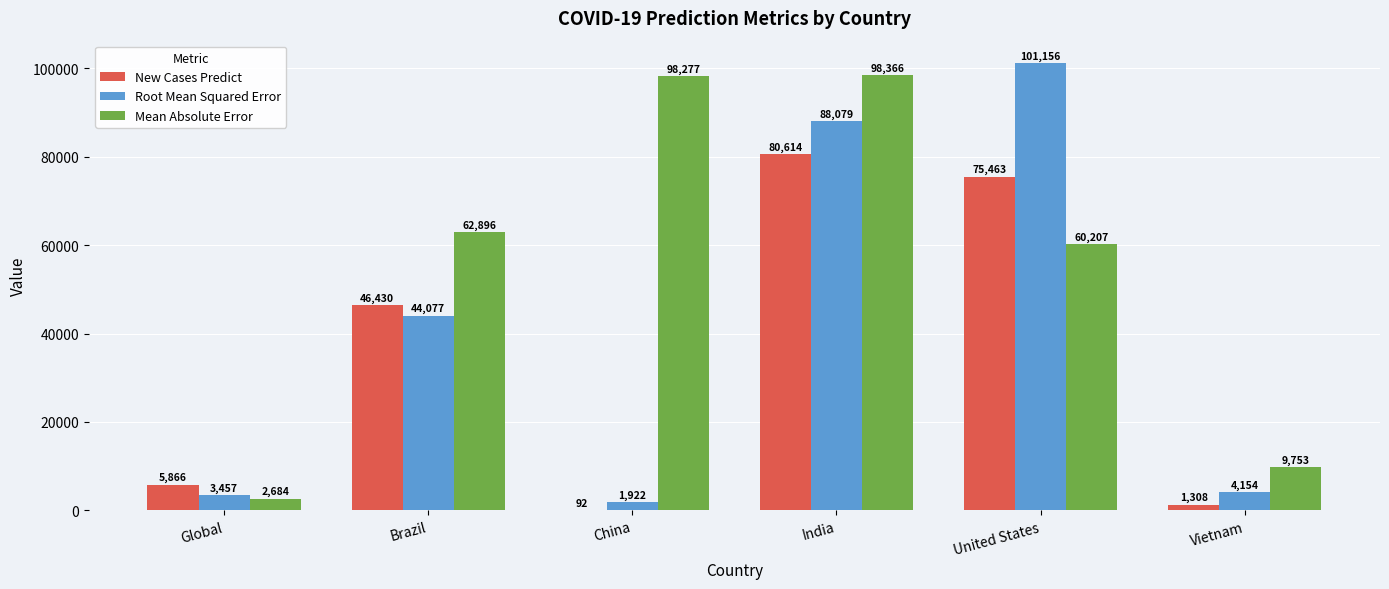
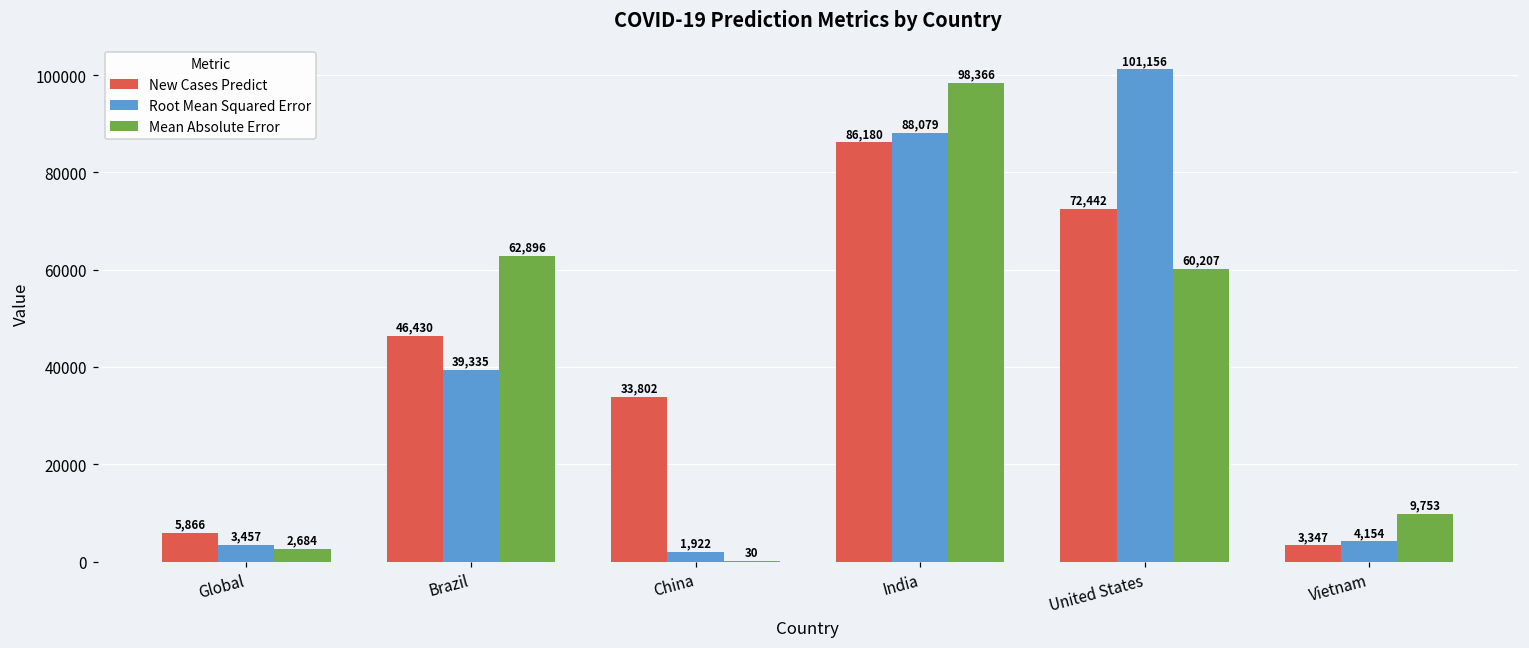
Root Mean Squared Error, Brazil: 44,077 -> 39,335
New Cases Predict, China: 92 -> 33,802
Mean Absolute Error, China: 98,277 -> 30
New Cases Predict, India: 80,614 -> 86,180
New Cases Predict, United States: 75,463 -> 72,442
New Cases Predict, Vietnam: 1,308 -> 3,347
